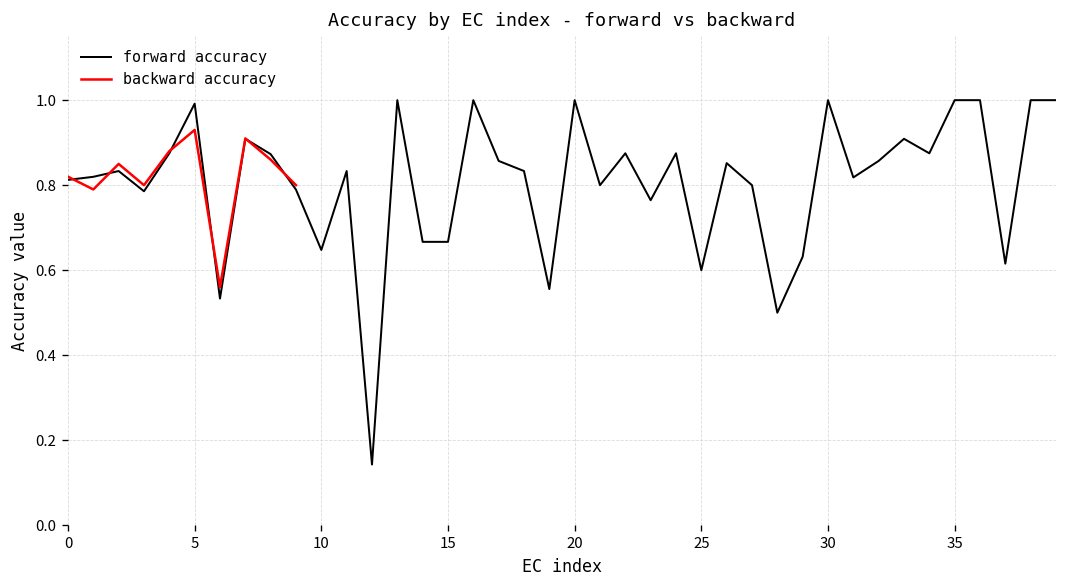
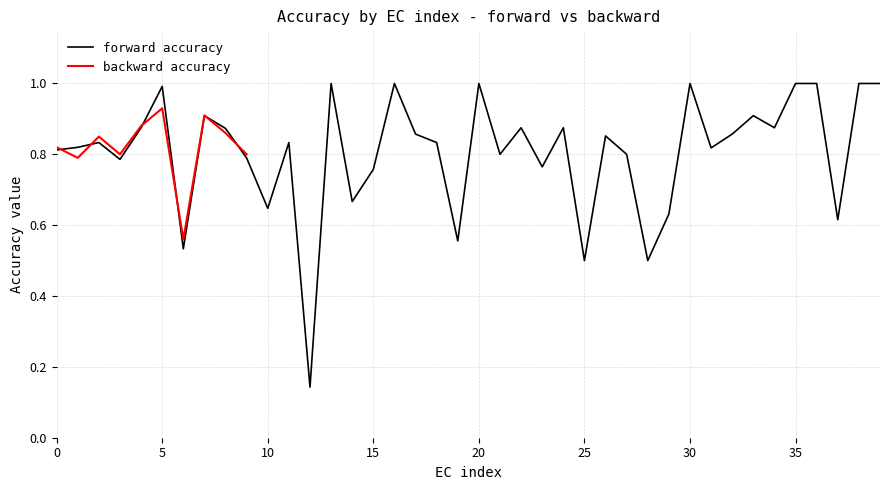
forward accuracy, 15: 0.67 -> 0.76
forward accuracy, 25: 0.6 -> 0.5
